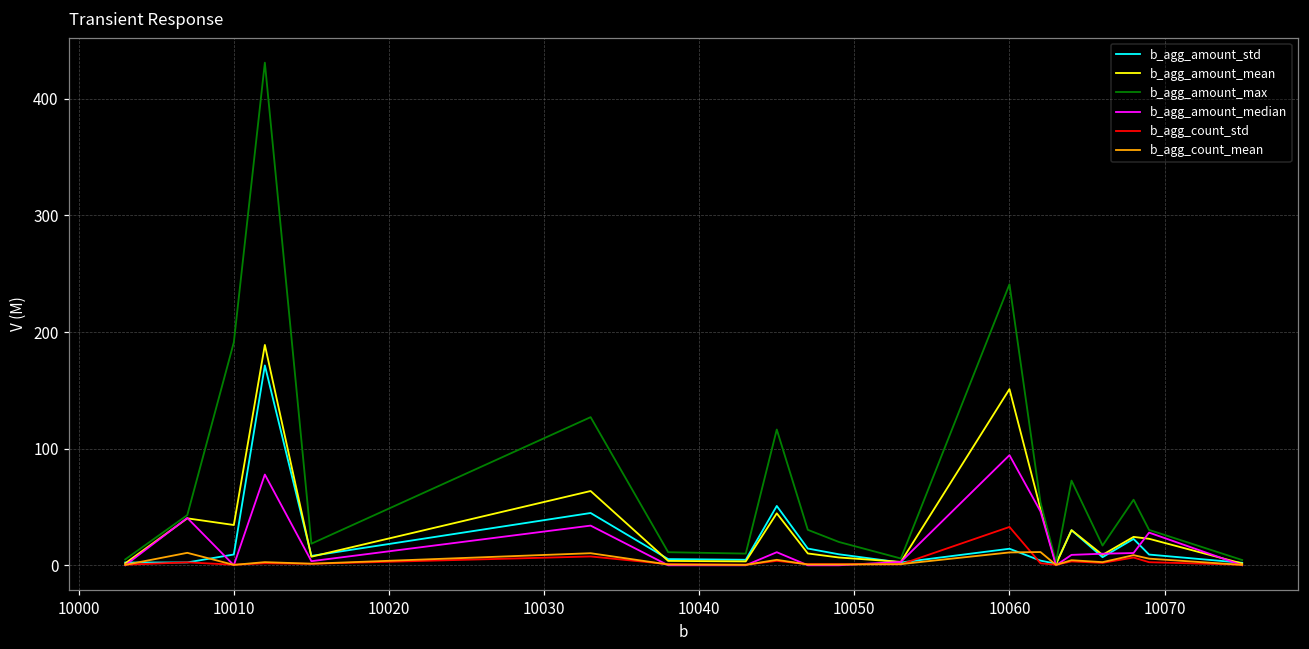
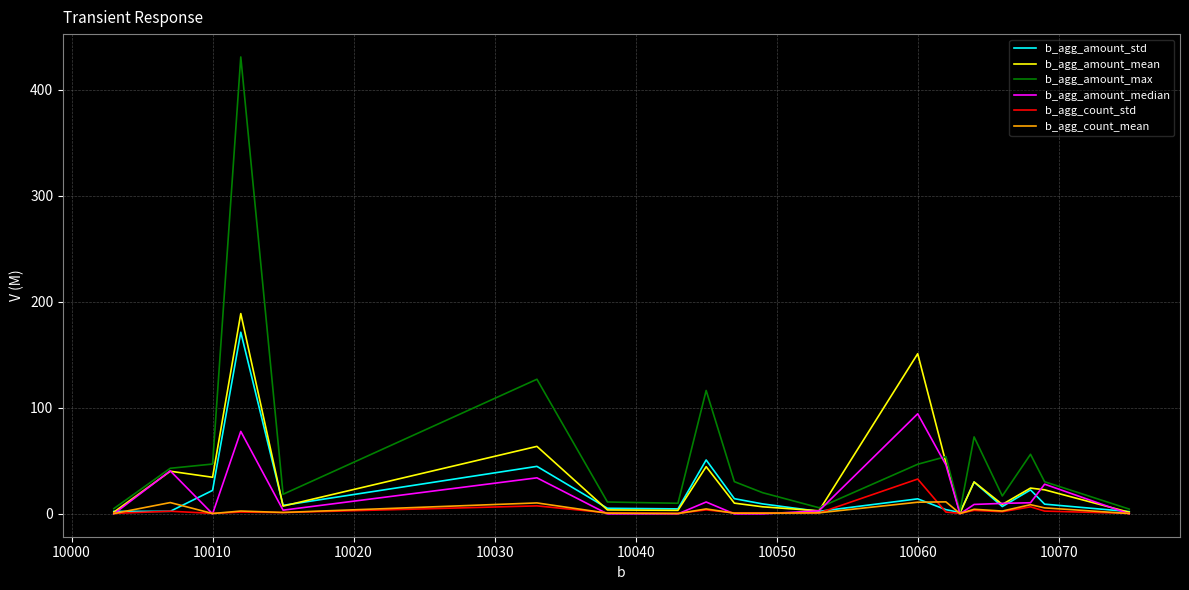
b_agg_amount_std, 10010: 9 -> 22
b_agg_amount_max, 10010: 191 -> 47
b_agg_amount_max, 10060: 241 -> 47
